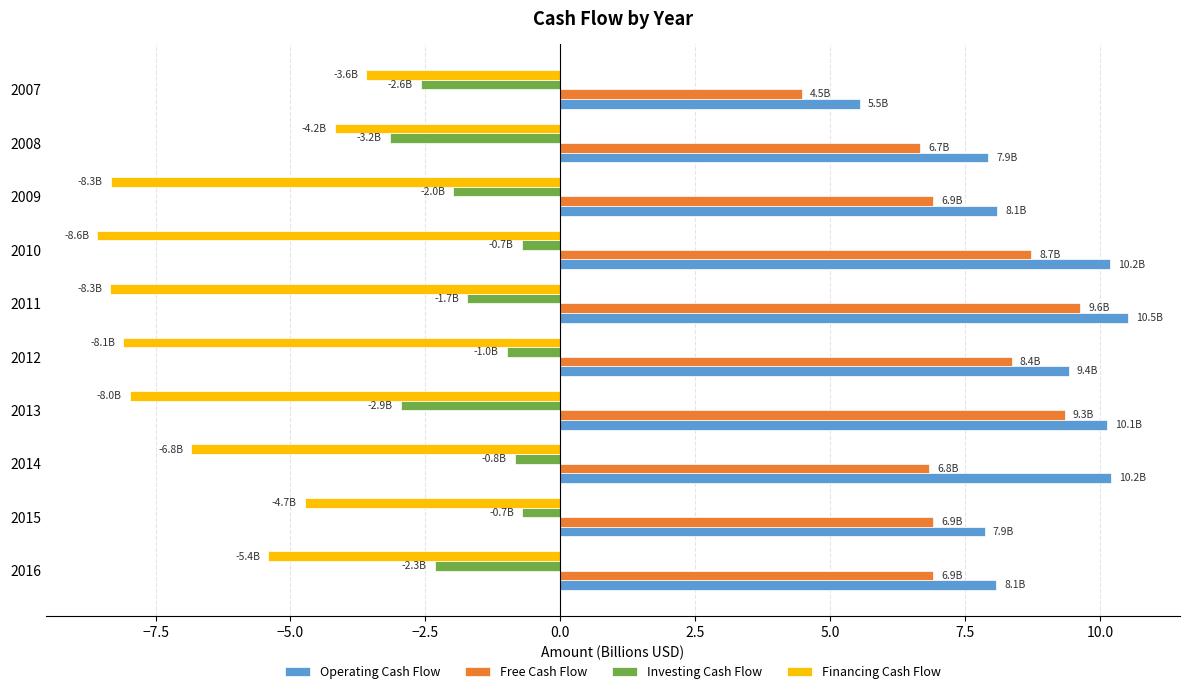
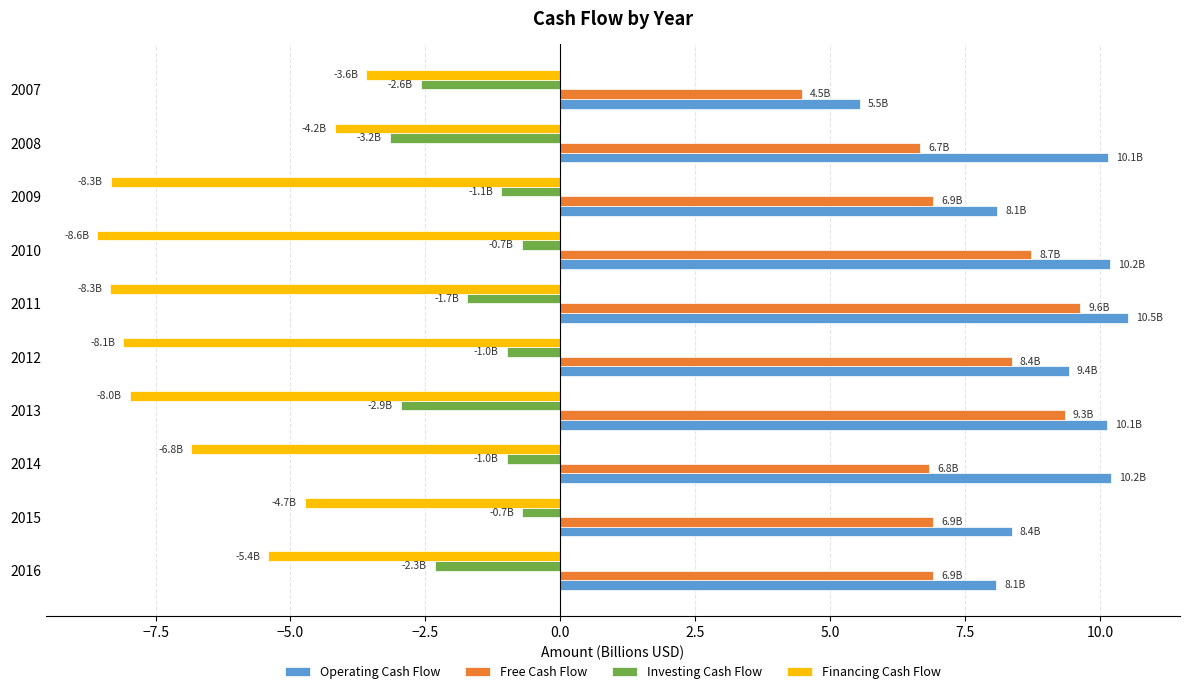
Operating Cash Flow, 2008: 7.9B -> 10.1B
Investing Cash Flow, 2009: -2.0B -> -1.1B
Investing Cash Flow, 2014: -0.8B -> -1.0B
Operating Cash Flow, 2015: 7.9B -> 8.4B
